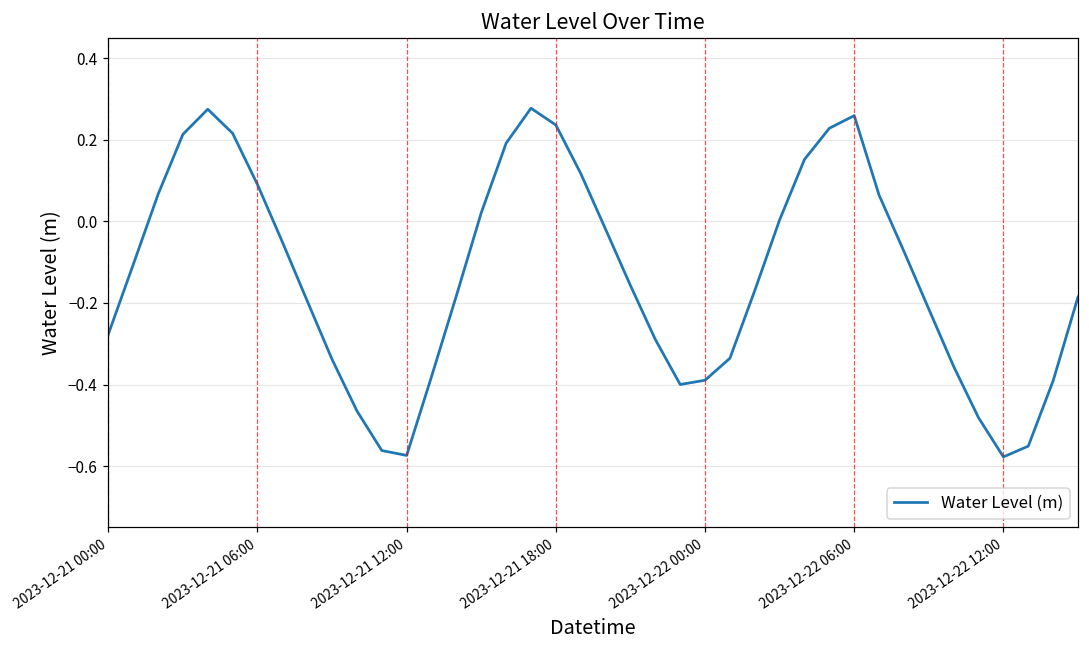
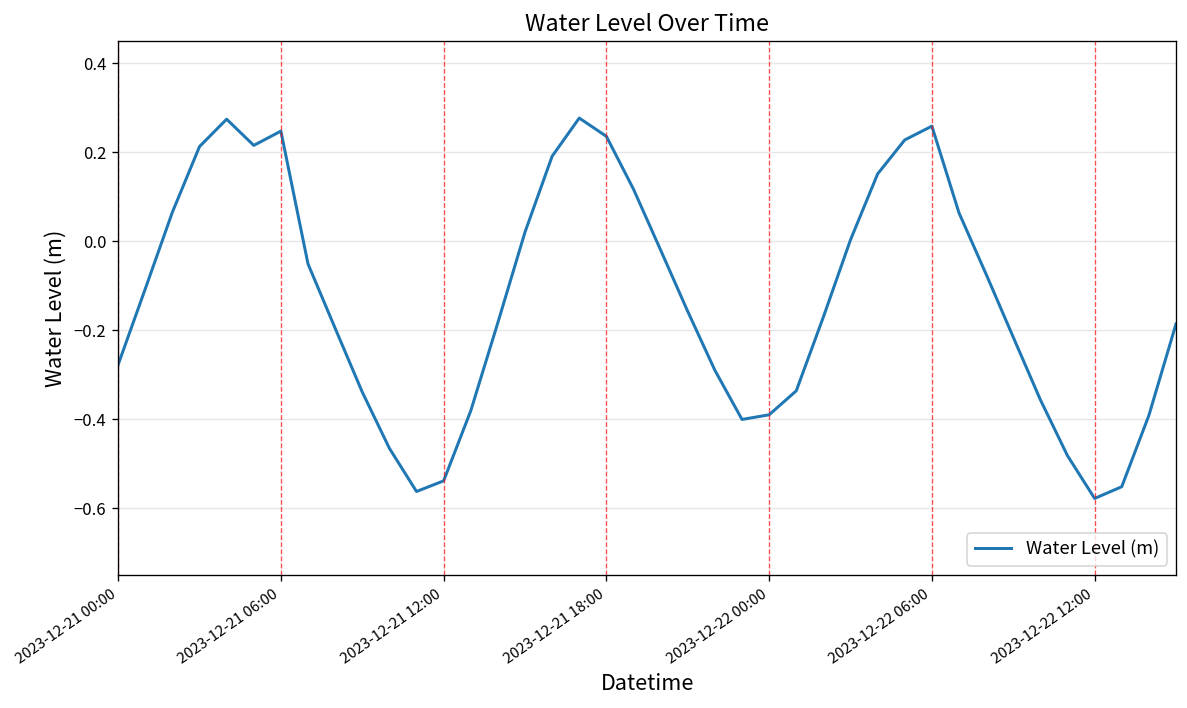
2023-12-21 06:00: 0.09 -> 0.25
2023-12-21 12:00: -0.57 -> -0.54
